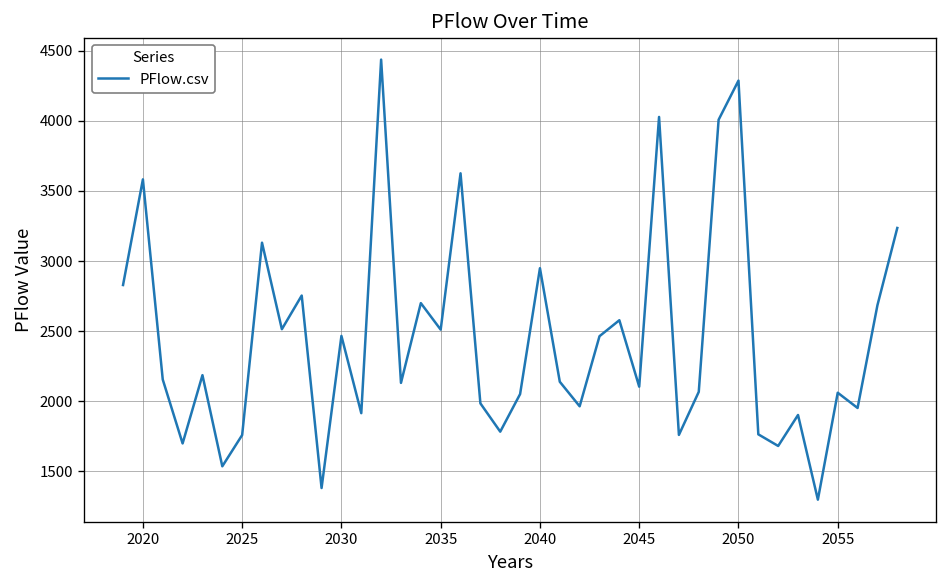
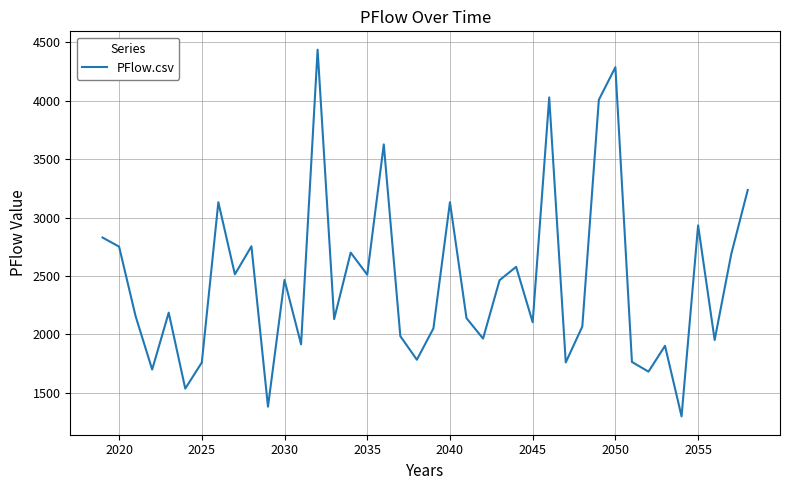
2020: 3580 -> 2750
2040: 2950 -> 3130
2055: 2060 -> 2930
